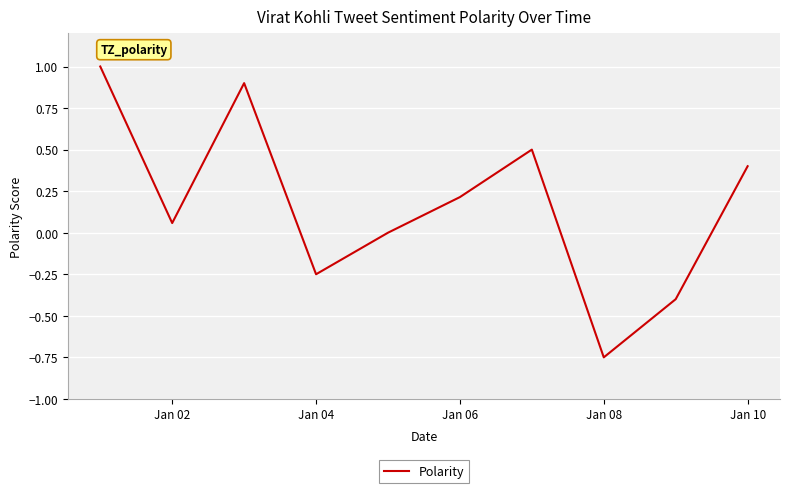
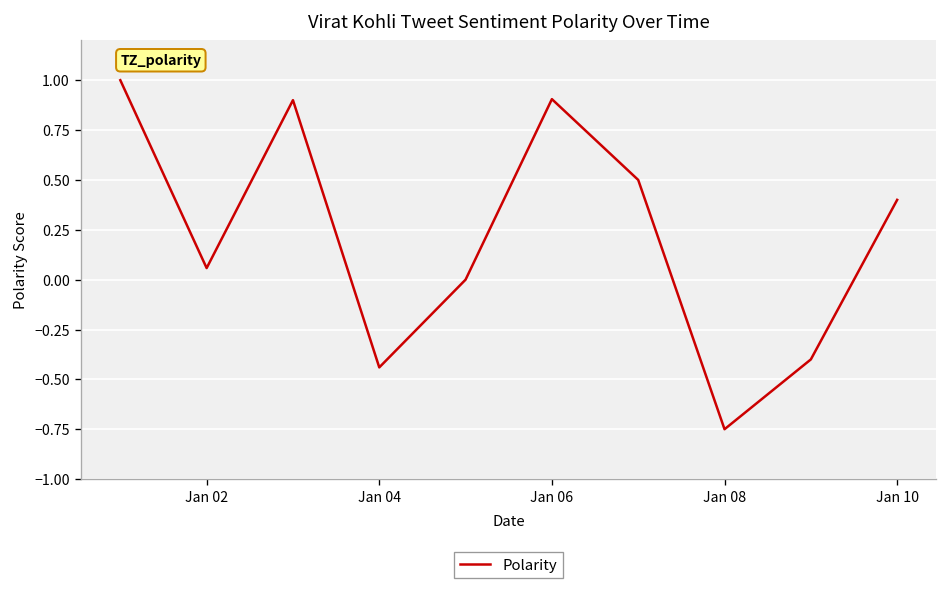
Jan 04: -0.25 -> -0.44
Jan 06: 0.21 -> 0.91
